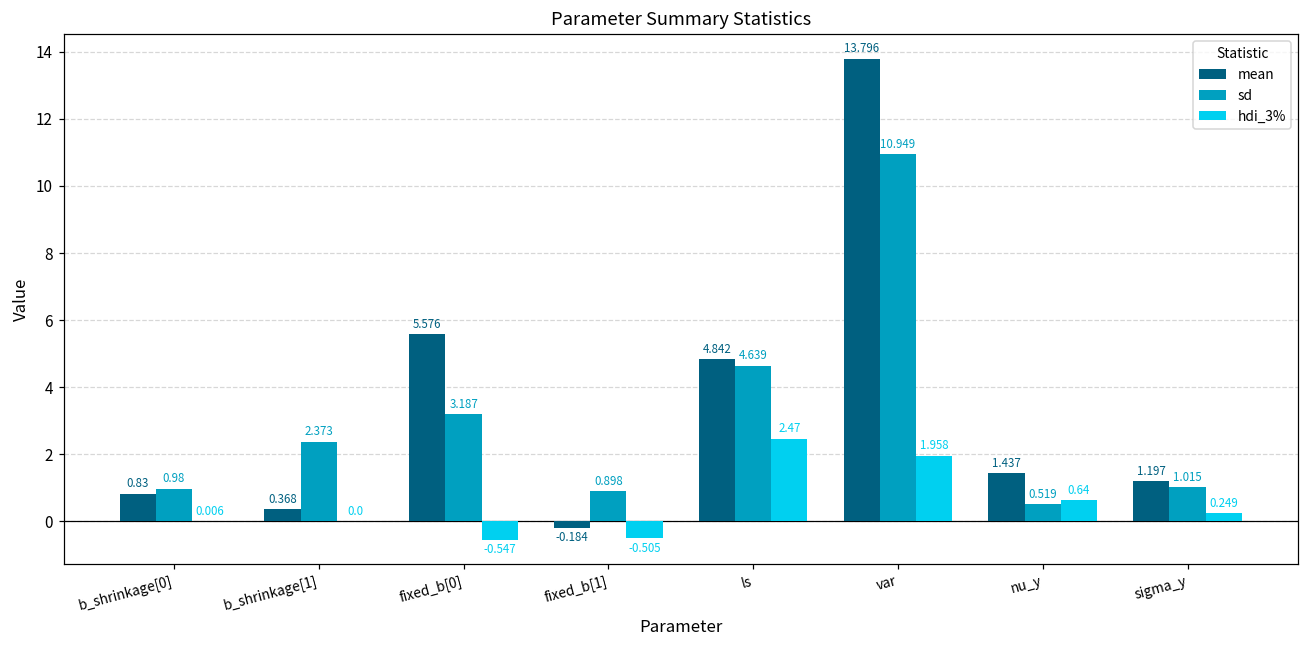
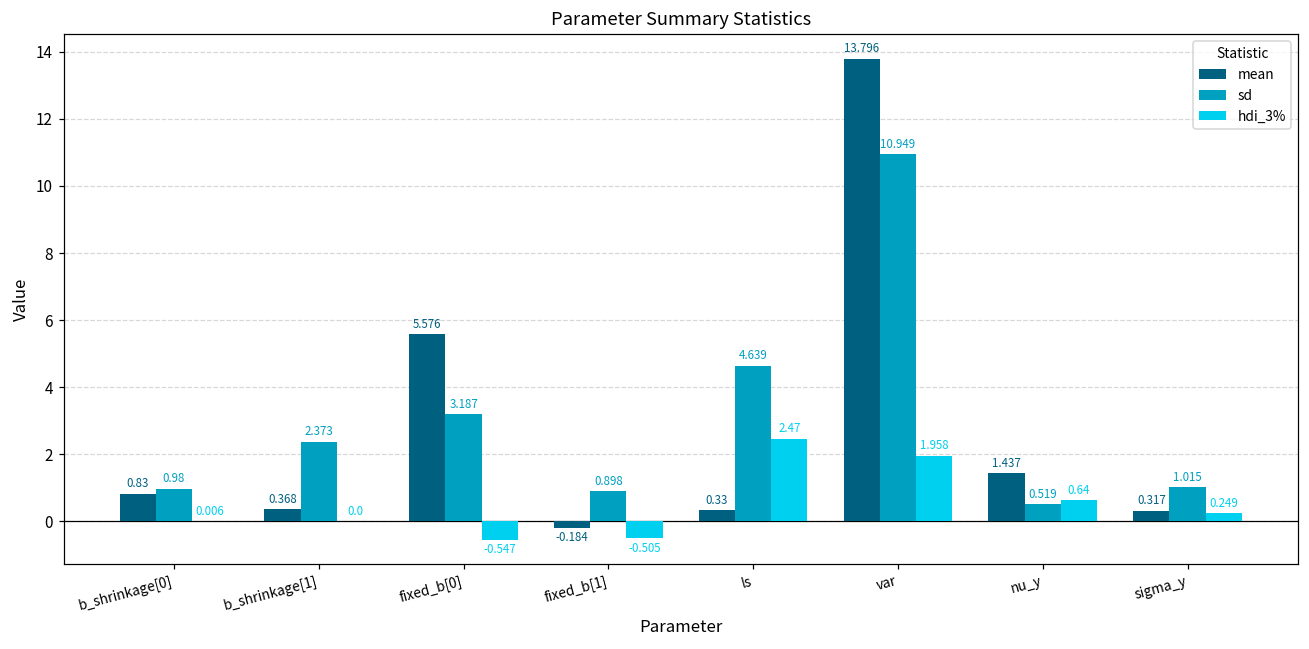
mean, ls: 4.842 -> 0.33
mean, sigma_y: 1.197 -> 0.317
